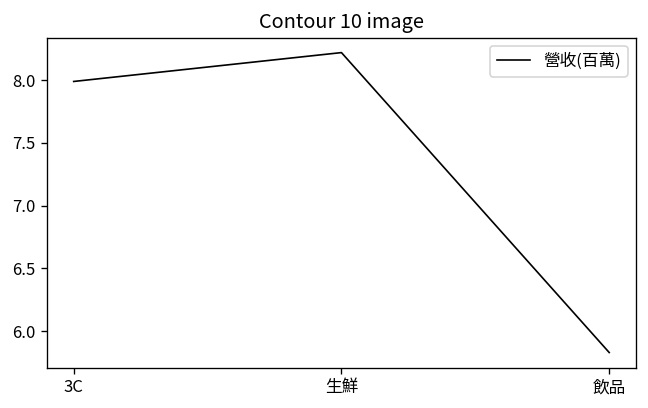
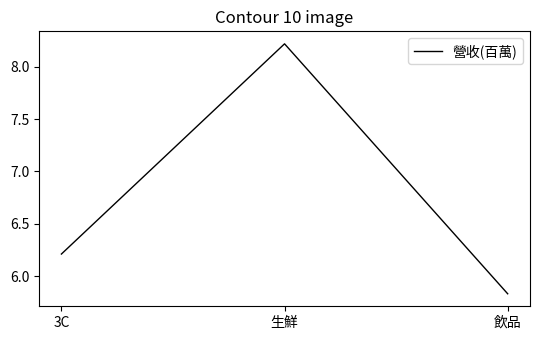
3C: 7.99 -> 6.21
